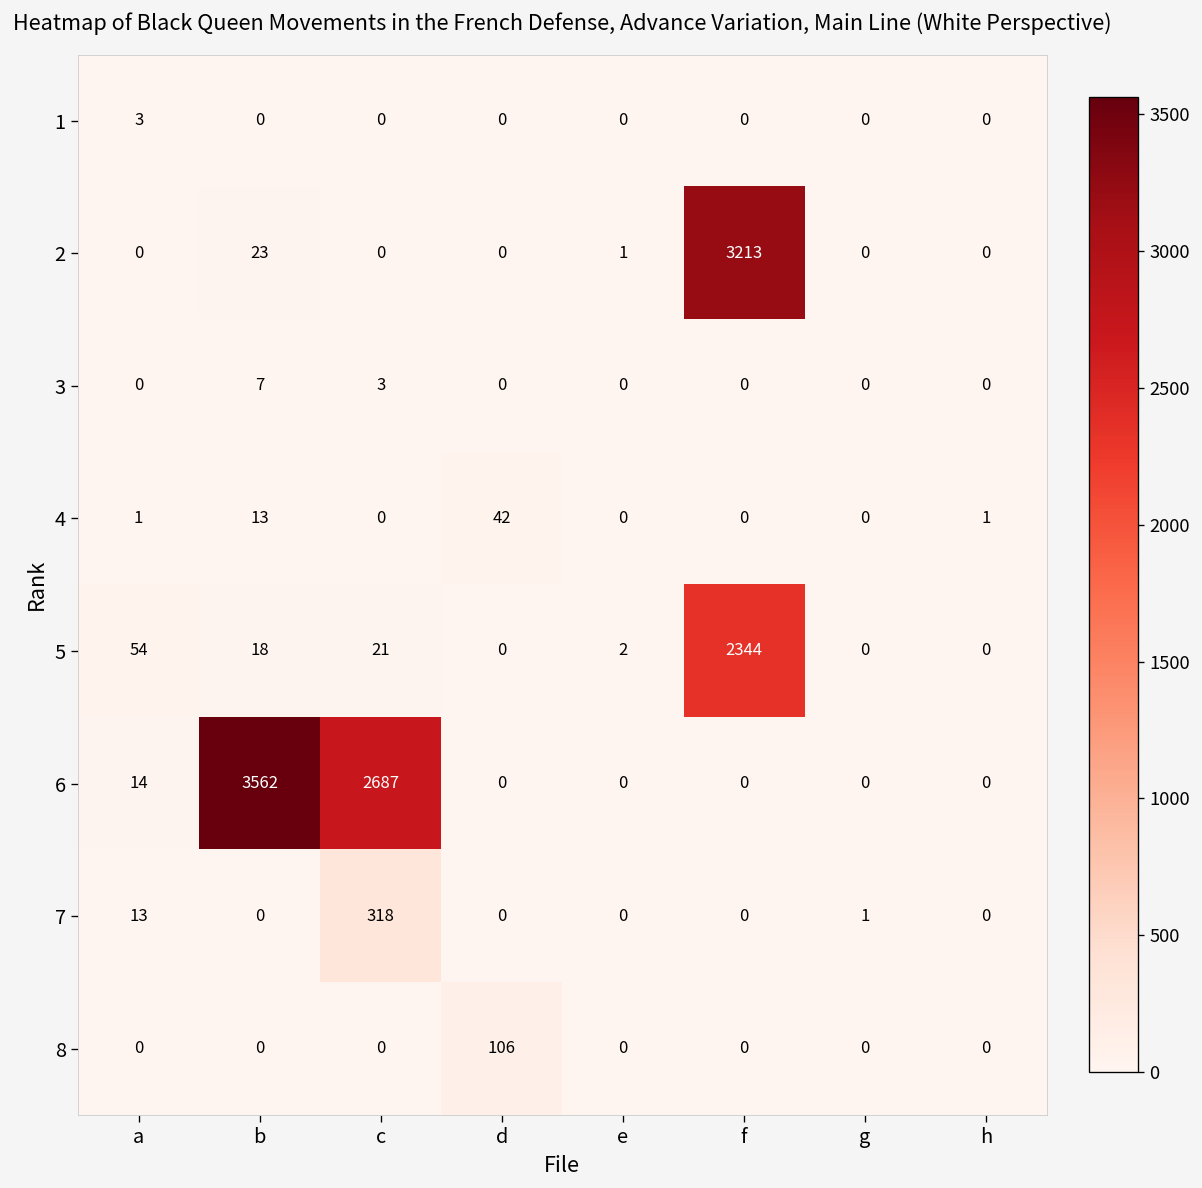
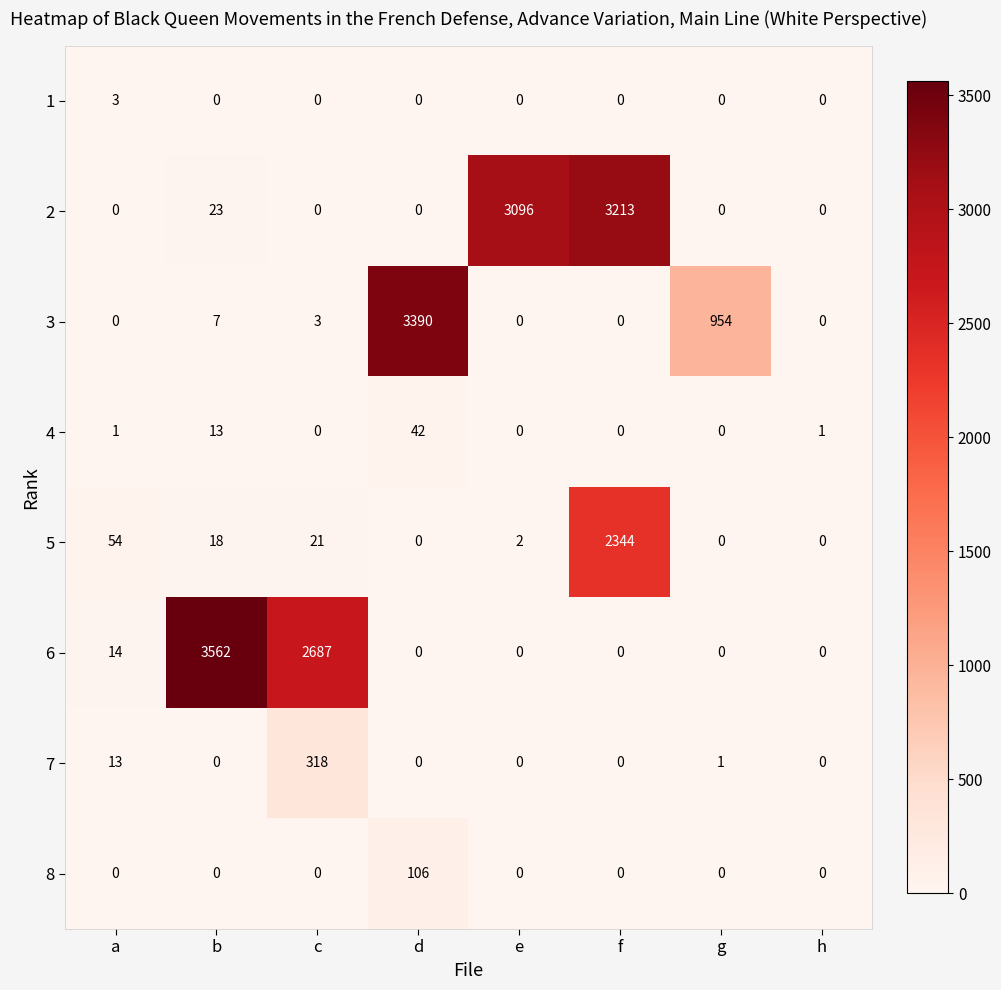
2, e: 1 -> 3096
3, d: 0 -> 3390
3, g: 0 -> 954
